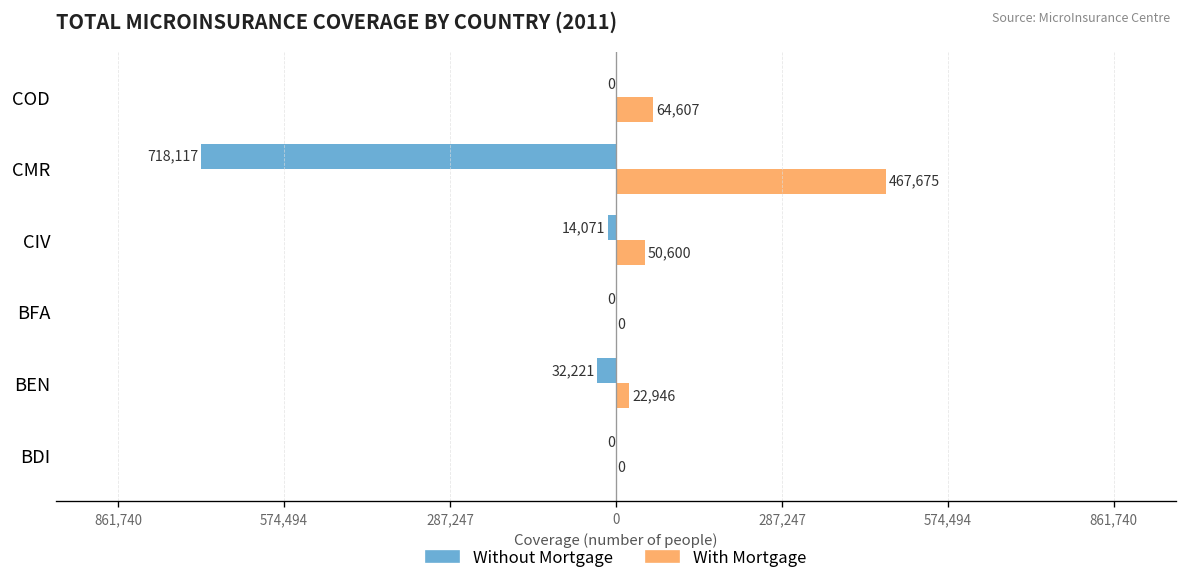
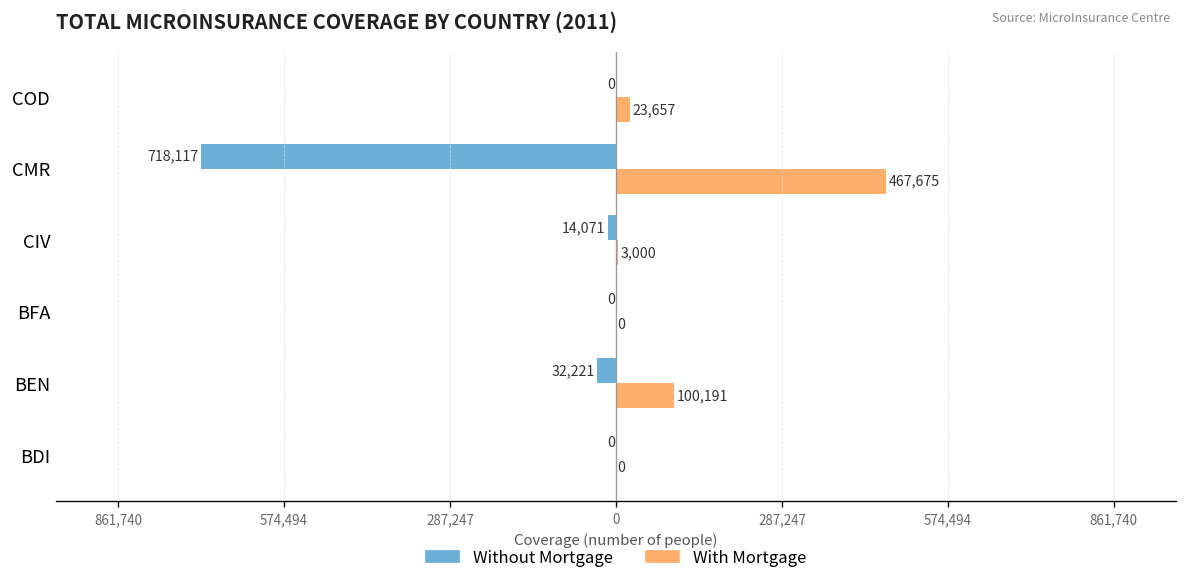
With Mortgage, COD: 64,607 -> 23,657
With Mortgage, CIV: 50,600 -> 3,000
With Mortgage, BEN: 22,946 -> 100,191
